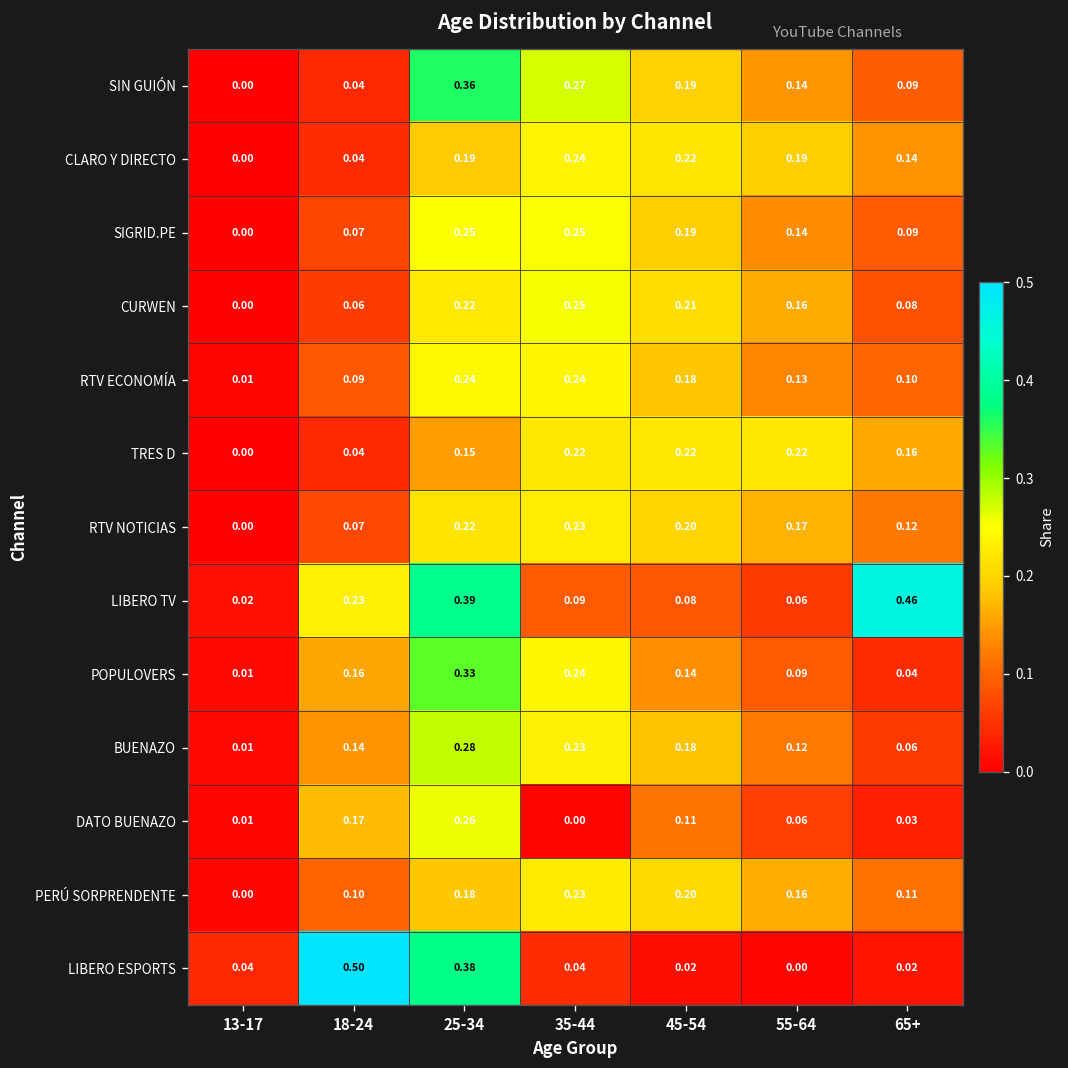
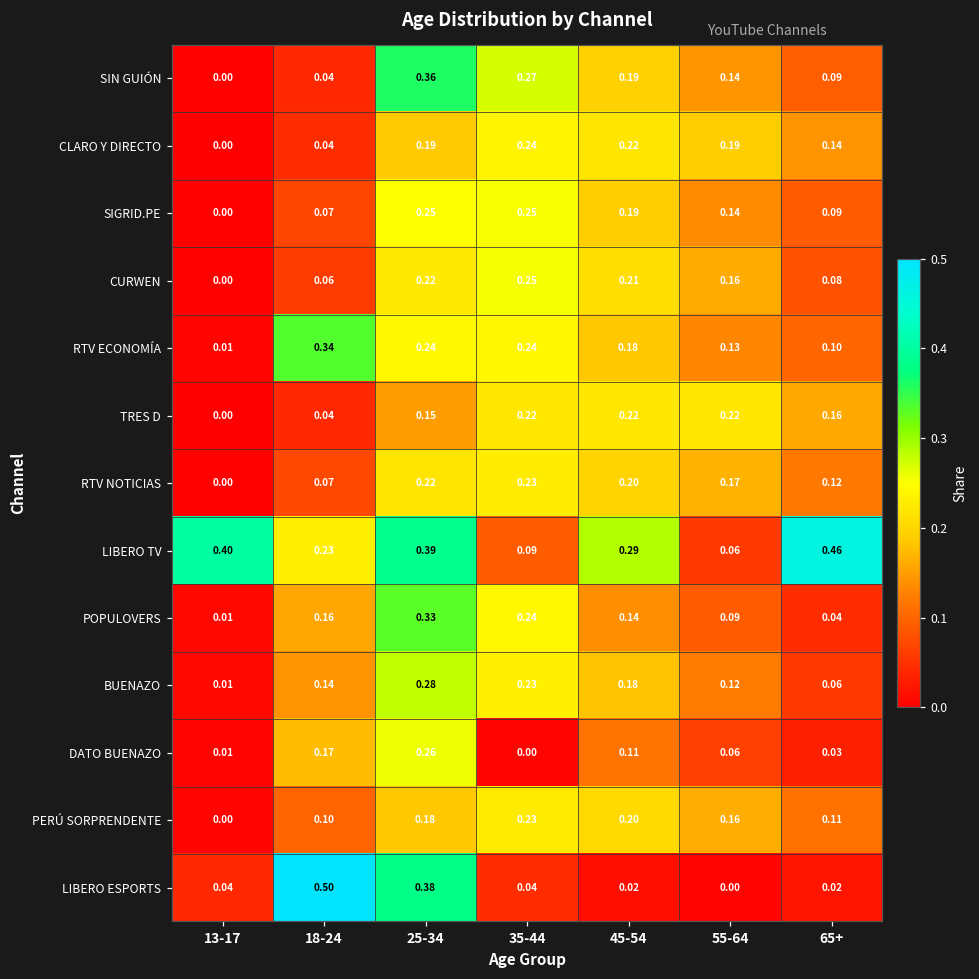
RTV ECONOMÍA, 18-24: 0.09 -> 0.34
LIBERO TV, 13-17: 0.02 -> 0.40
LIBERO TV, 45-54: 0.08 -> 0.29
